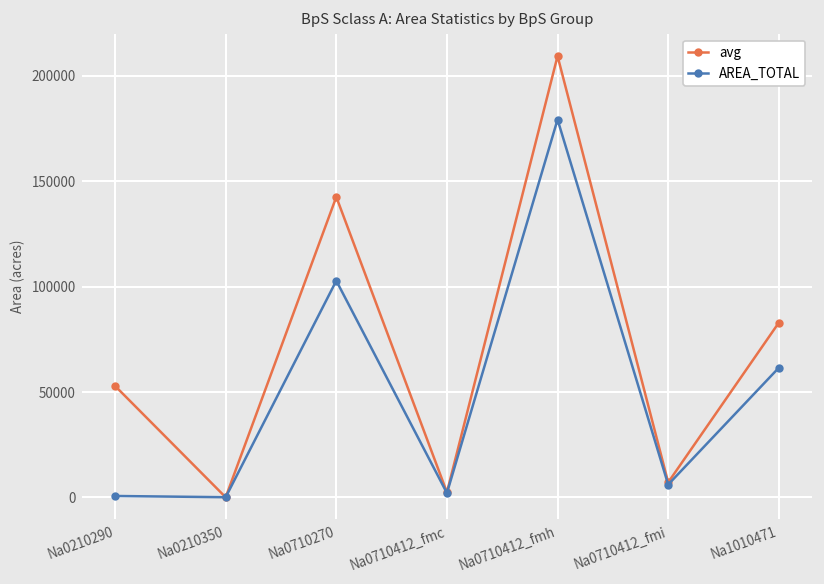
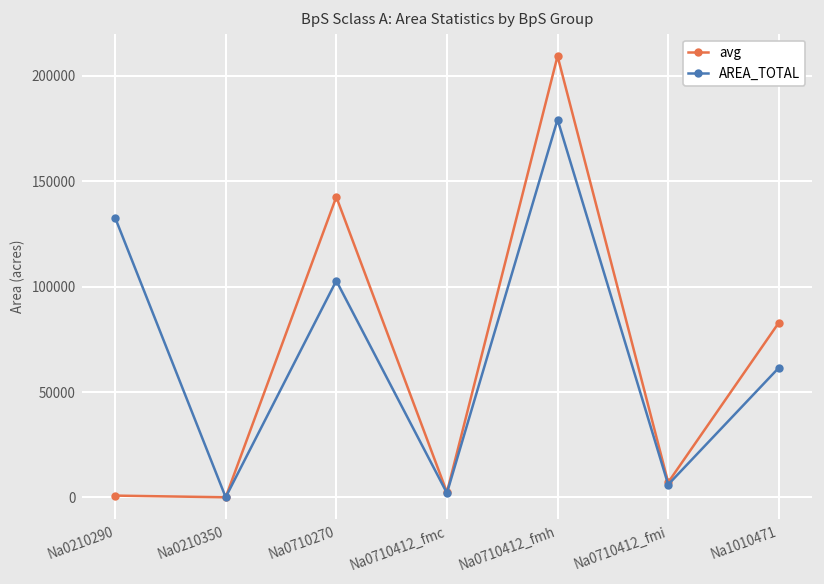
avg, Na0210290: 53000 -> 1000
AREA_TOTAL, Na0210290: 1000 -> 133000
